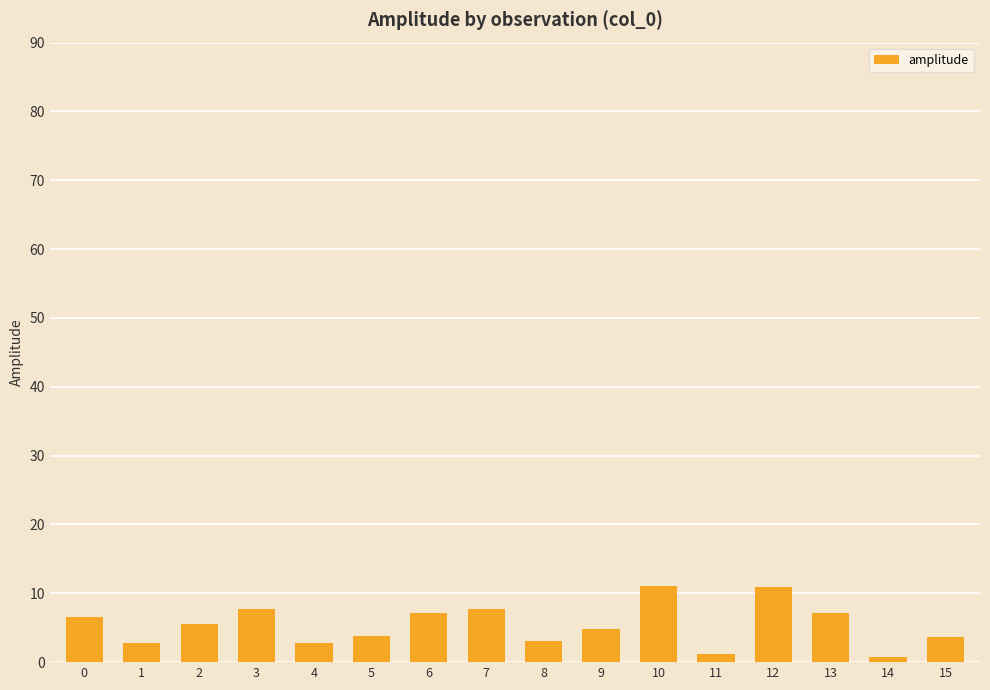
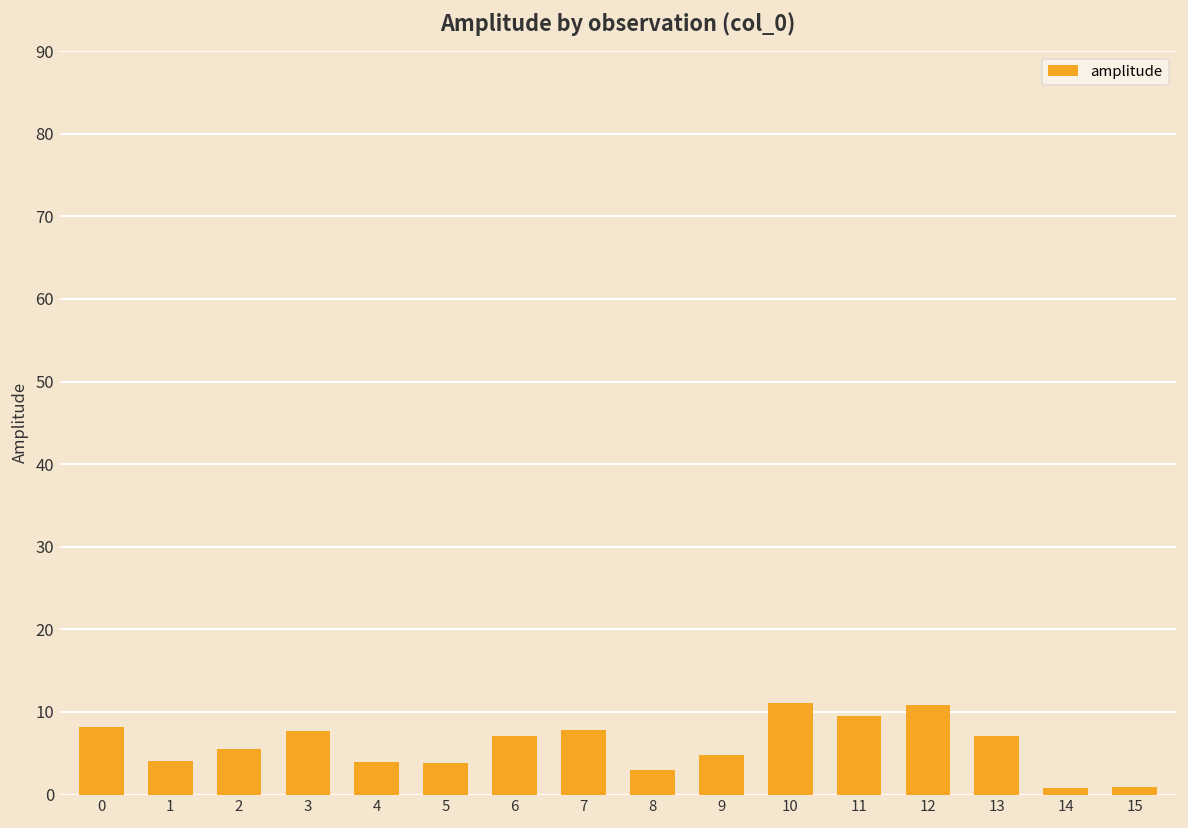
0: 6 -> 8
1: 3 -> 4
4: 3 -> 4
11: 1 -> 10
15: 4 -> 1
